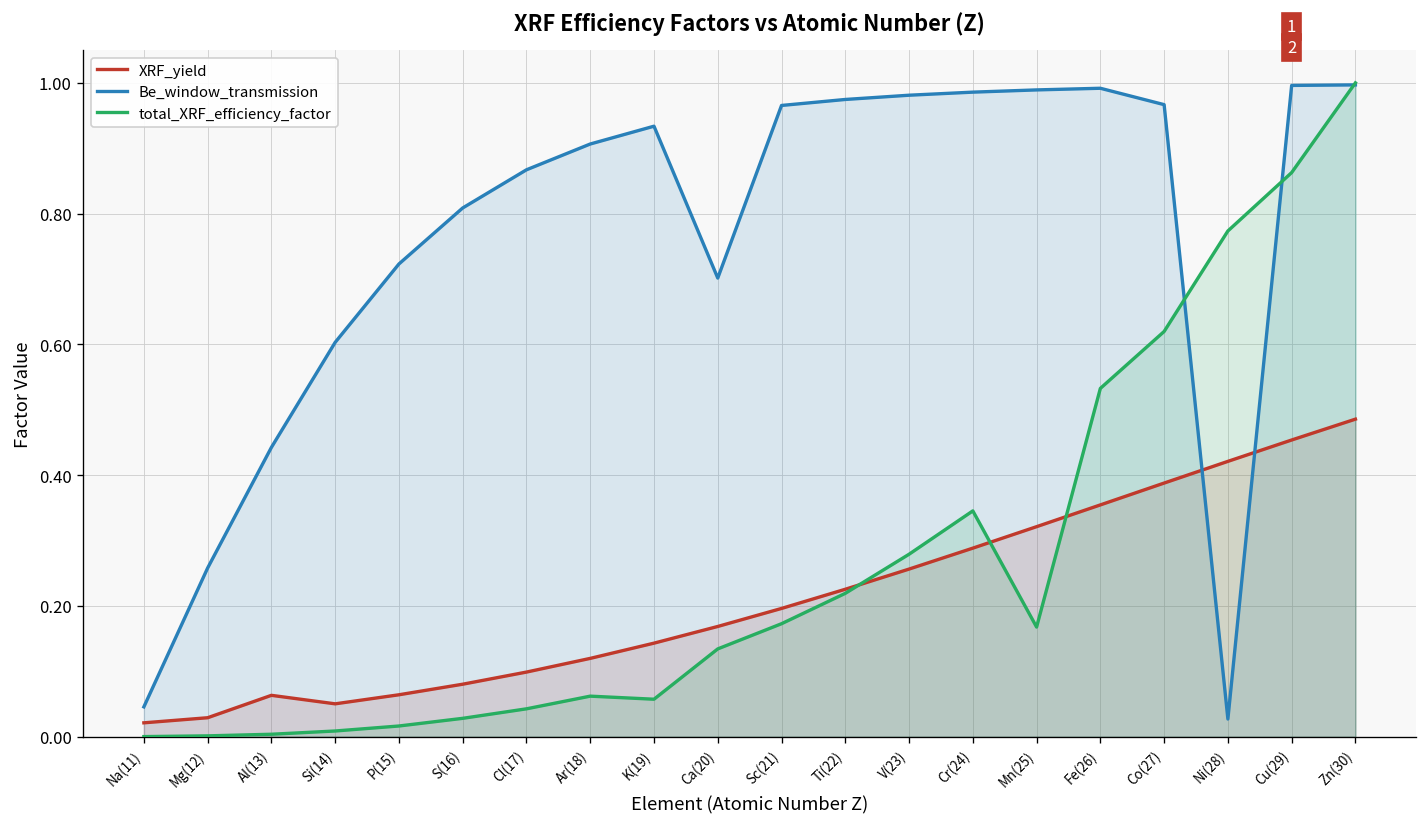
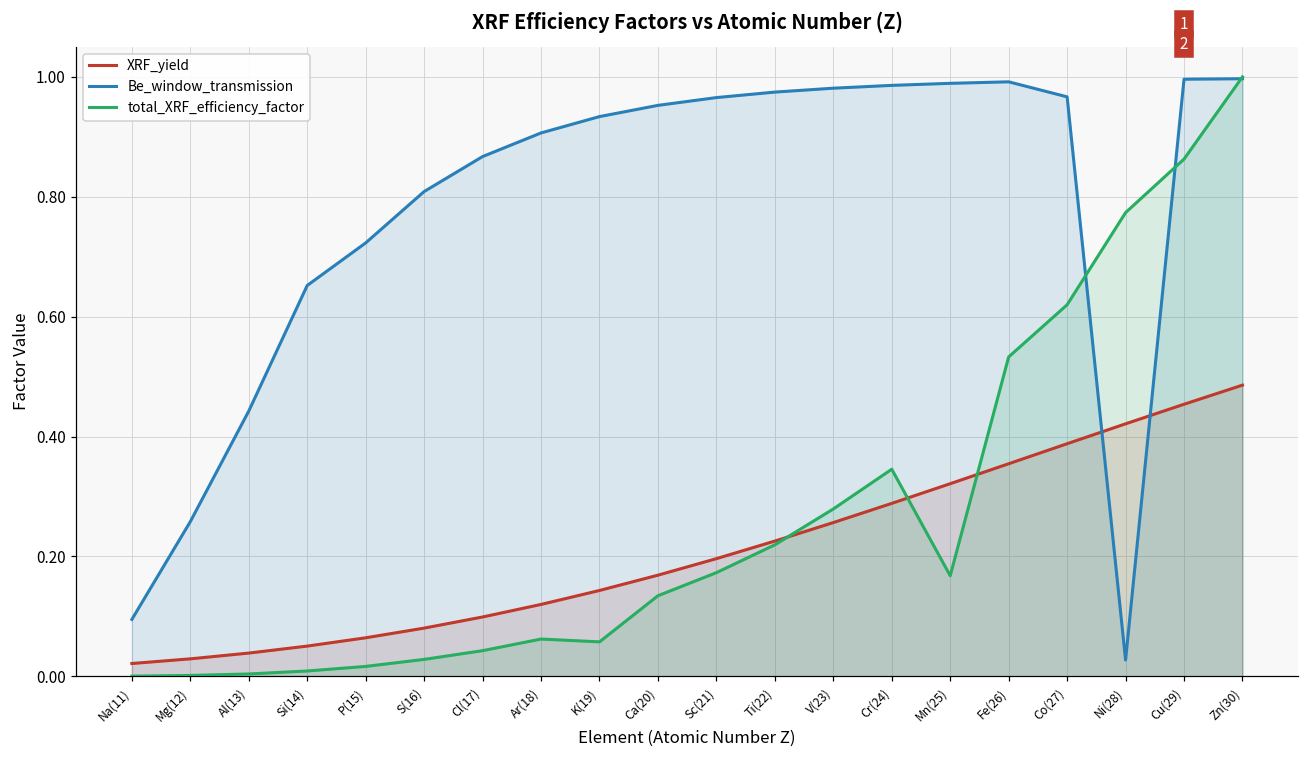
Be_window_transmission, Na(11): 0.05 -> 0.09
XRF_yield, Al(13): 0.06 -> 0.04
Be_window_transmission, Si(14): 0.60 -> 0.65
Be_window_transmission, Ca(20): 0.70 -> 0.95
